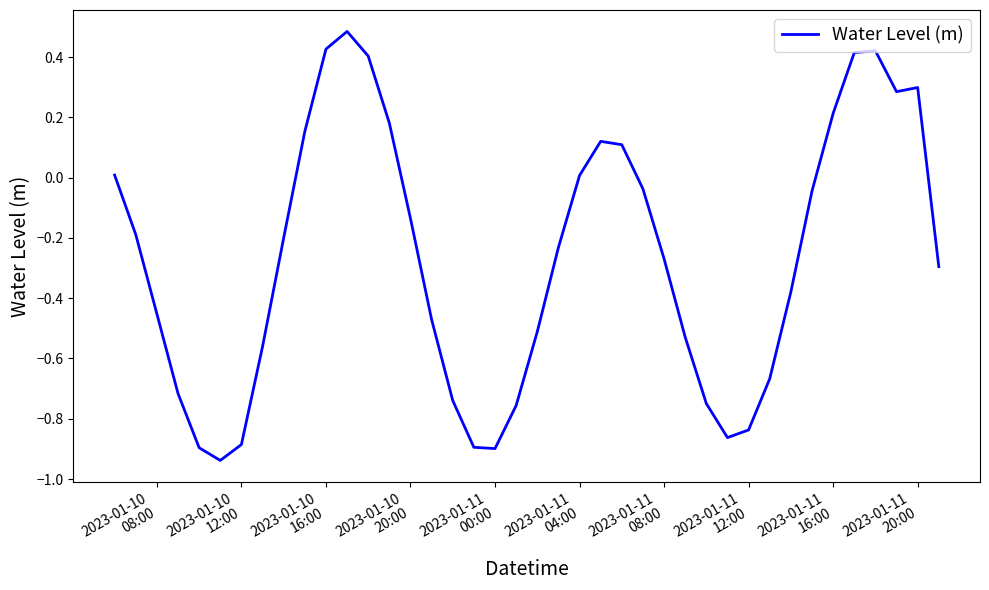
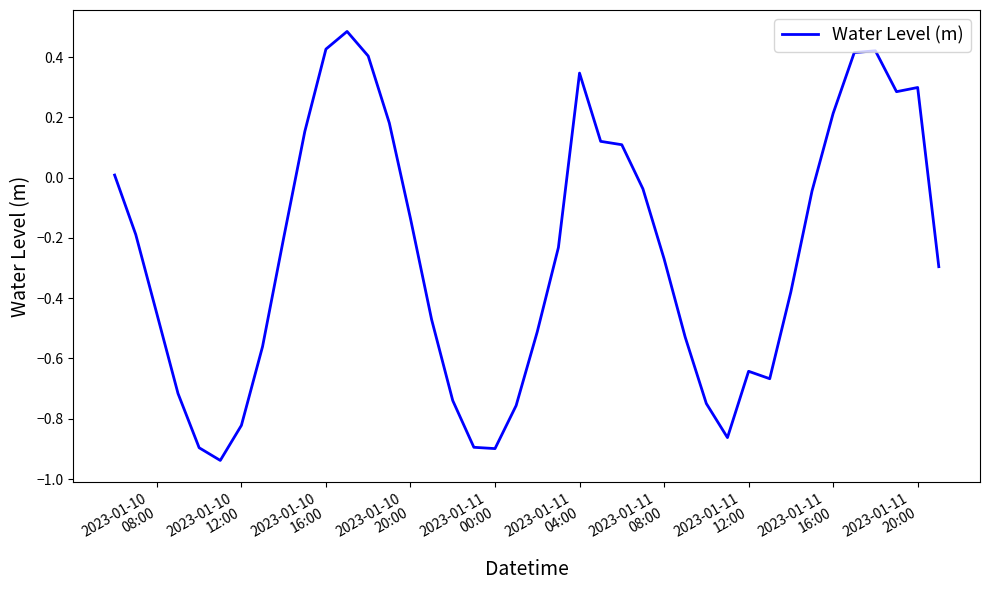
2023-01-10 12:00: -0.89 -> -0.82
2023-01-11 04:00: 0.01 -> 0.35
2023-01-11 12:00: -0.84 -> -0.64
